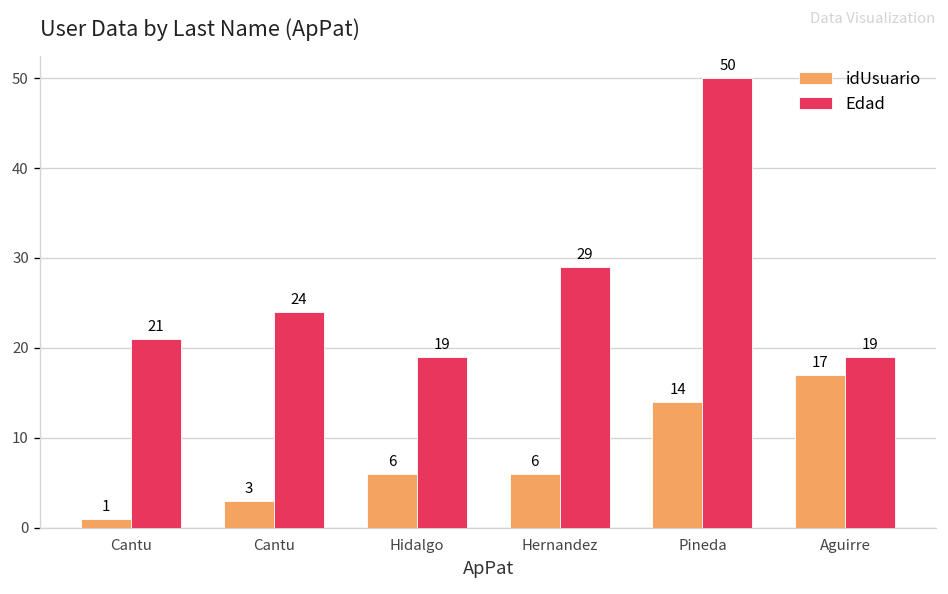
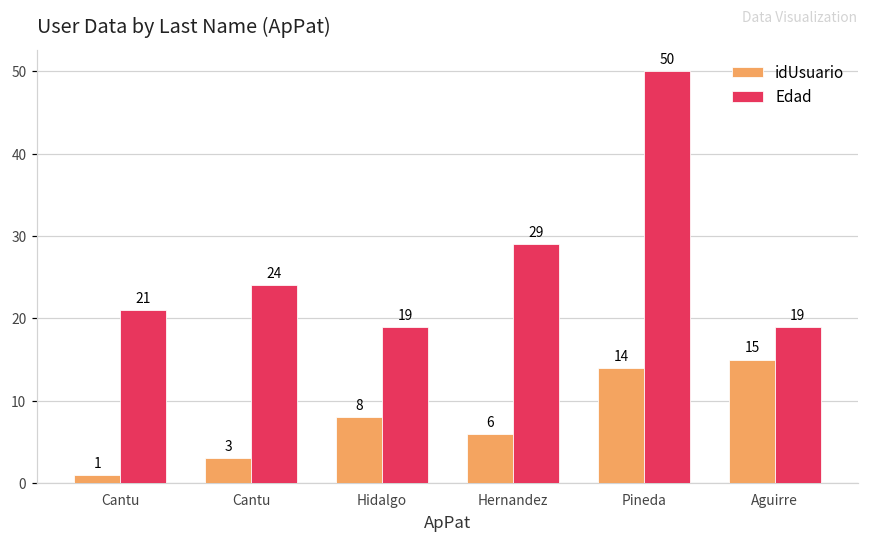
idUsuario, Hidalgo: 6 -> 8
idUsuario, Aguirre: 17 -> 15
